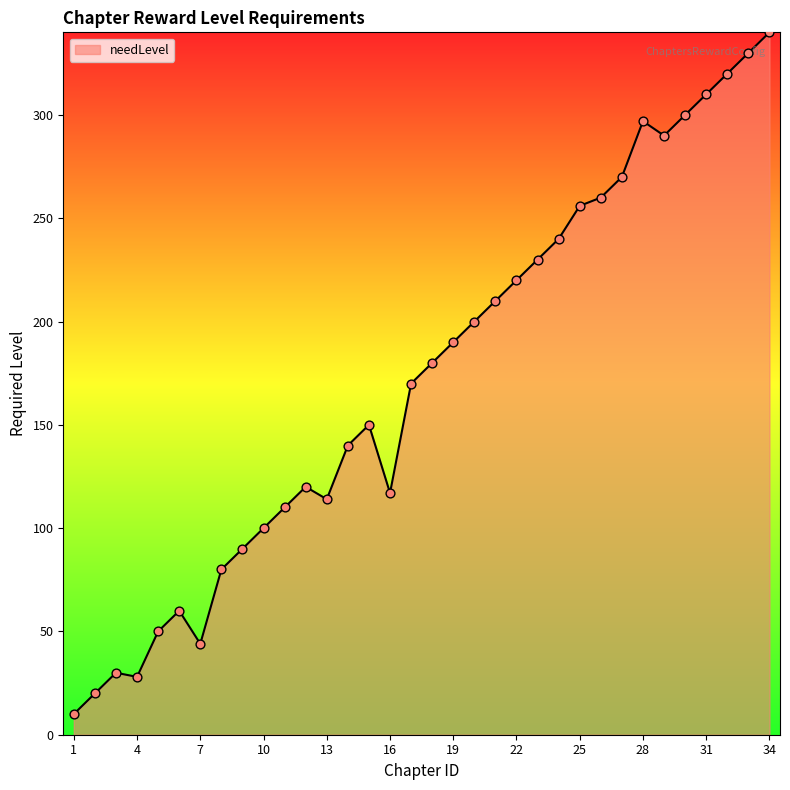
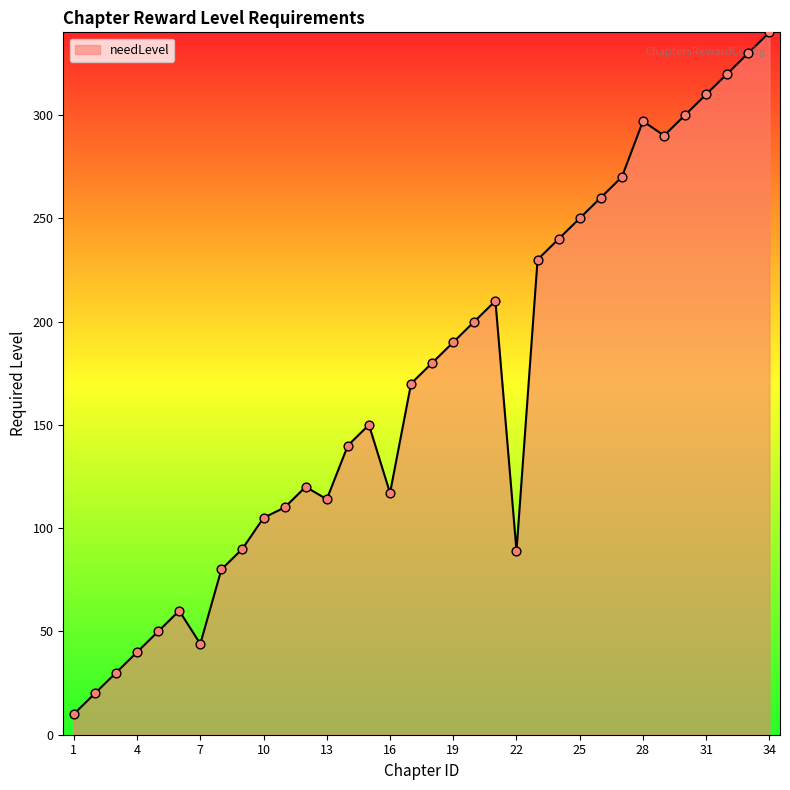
4: 28 -> 40
10: 100 -> 105
22: 220 -> 89
25: 256 -> 250
